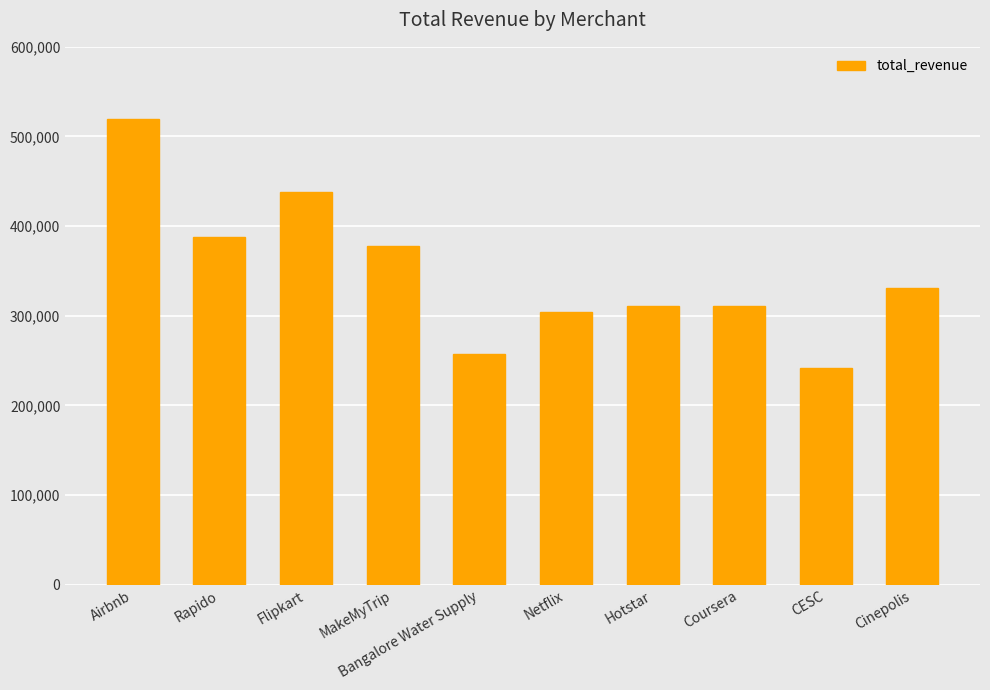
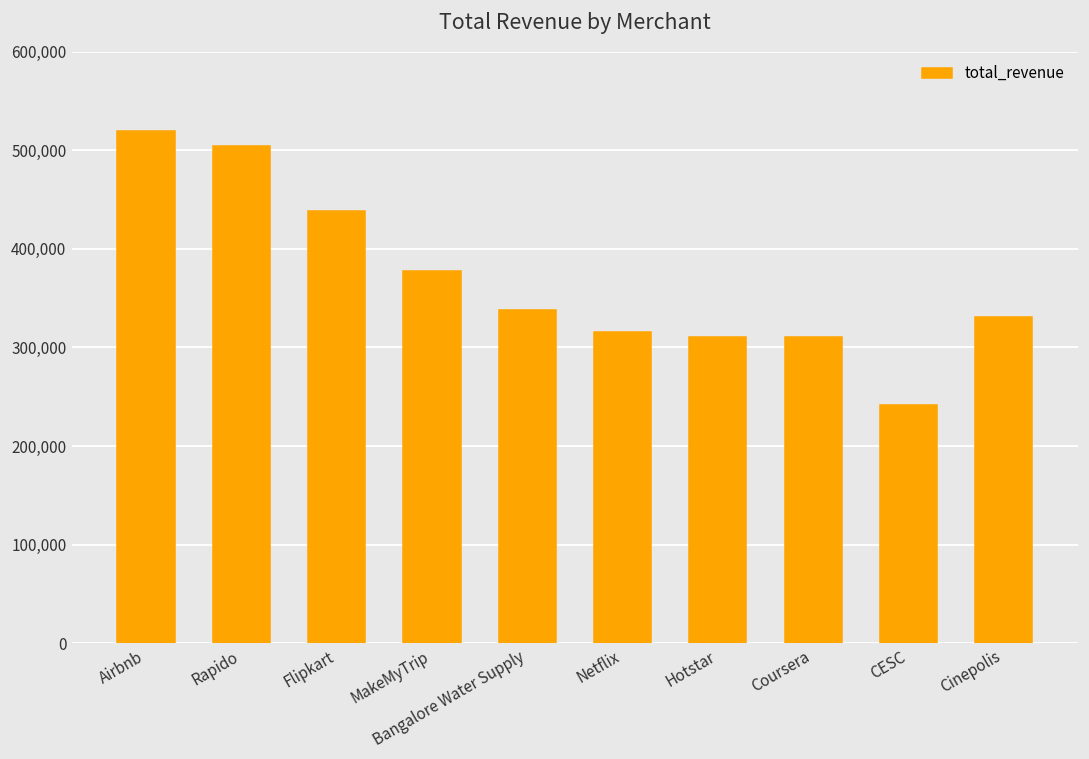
Rapido: 390,000 -> 500,000
Bangalore Water Supply: 260,000 -> 340,000
Netflix: 300,000 -> 320,000
